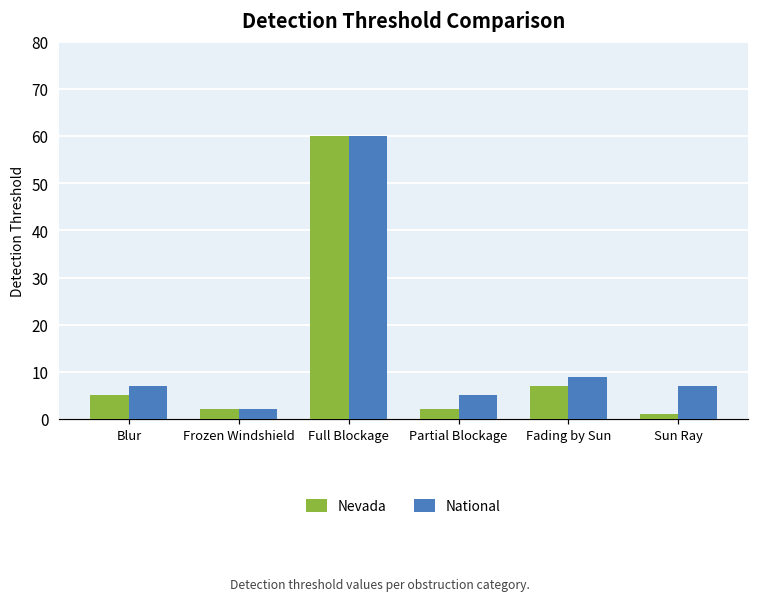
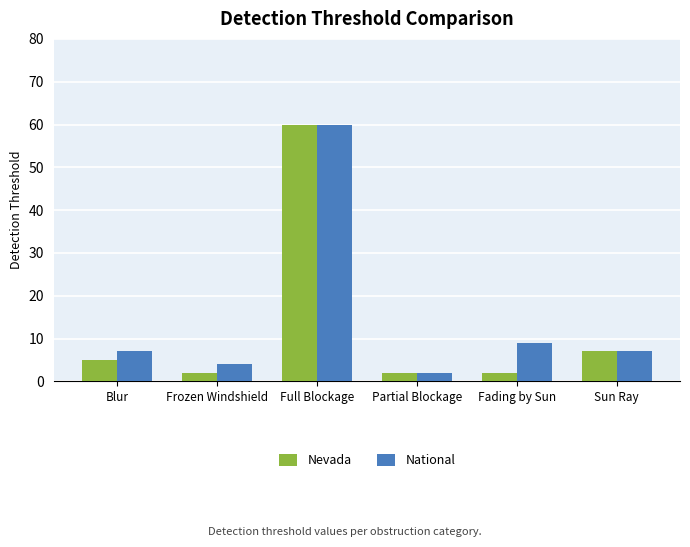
National, Frozen Windshield: 2 -> 4
National, Partial Blockage: 5 -> 2
Nevada, Fading by Sun: 7 -> 2
Nevada, Sun Ray: 1 -> 7
